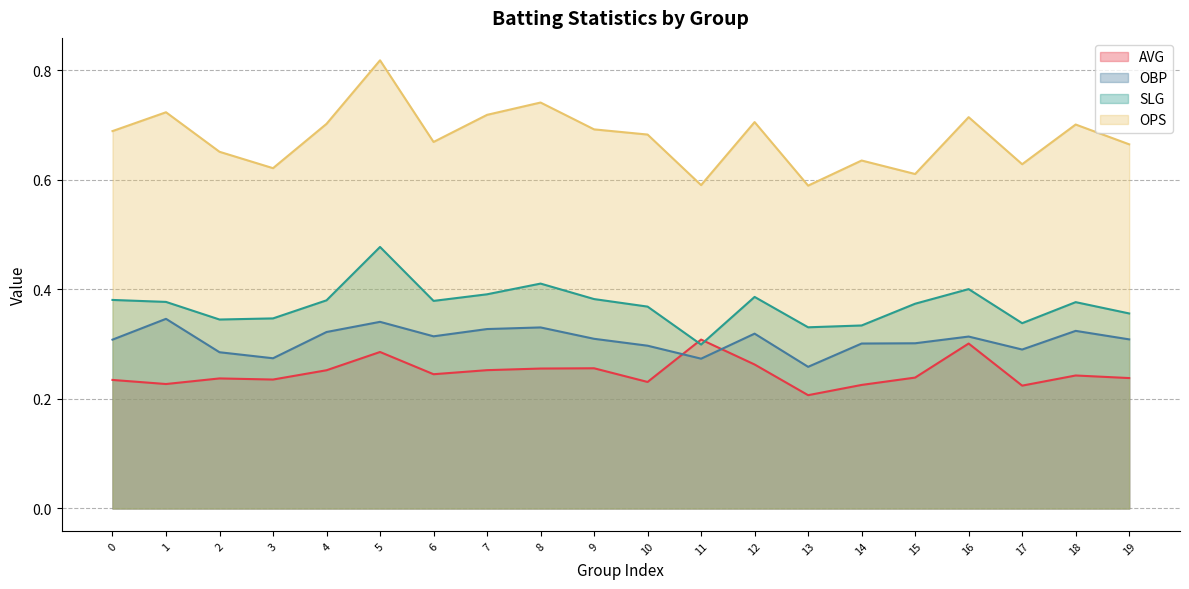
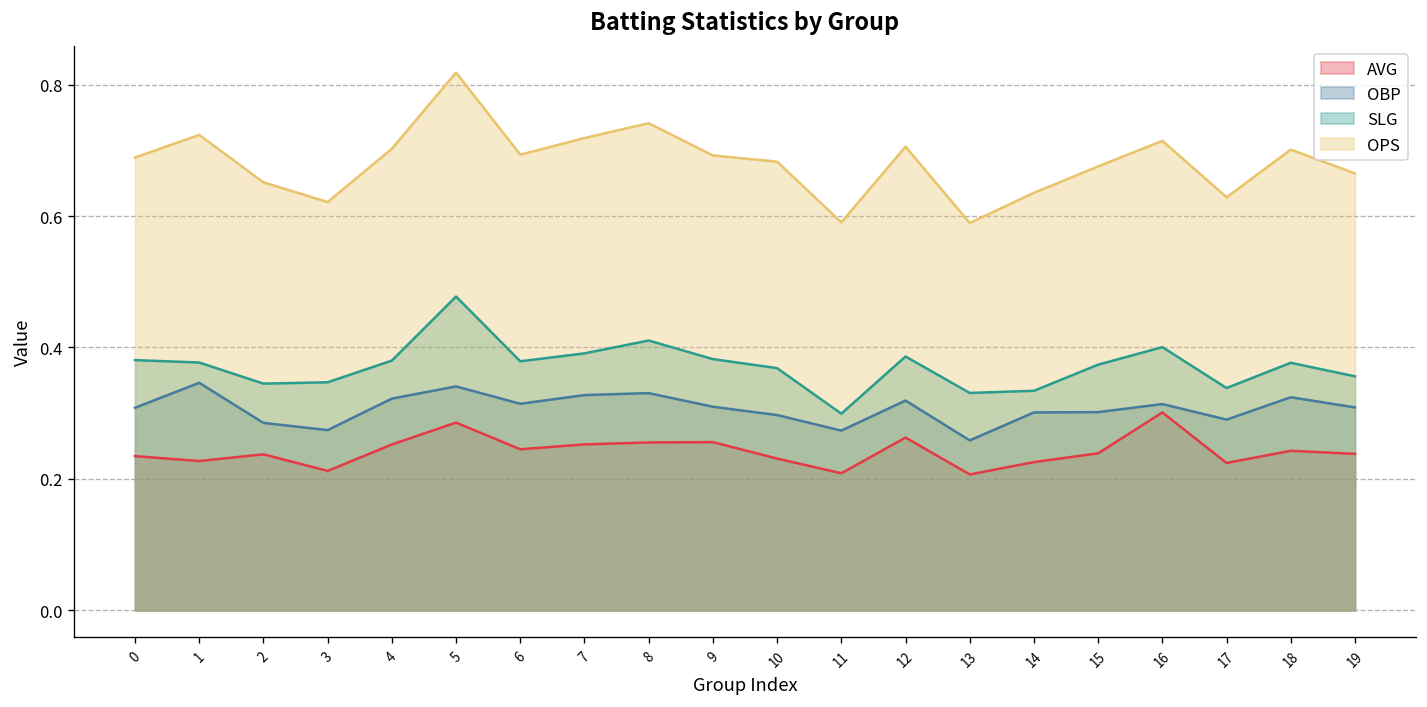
AVG, 3: 0.24 -> 0.21
OPS, 6: 0.67 -> 0.69
AVG, 11: 0.31 -> 0.21
OPS, 15: 0.61 -> 0.68
